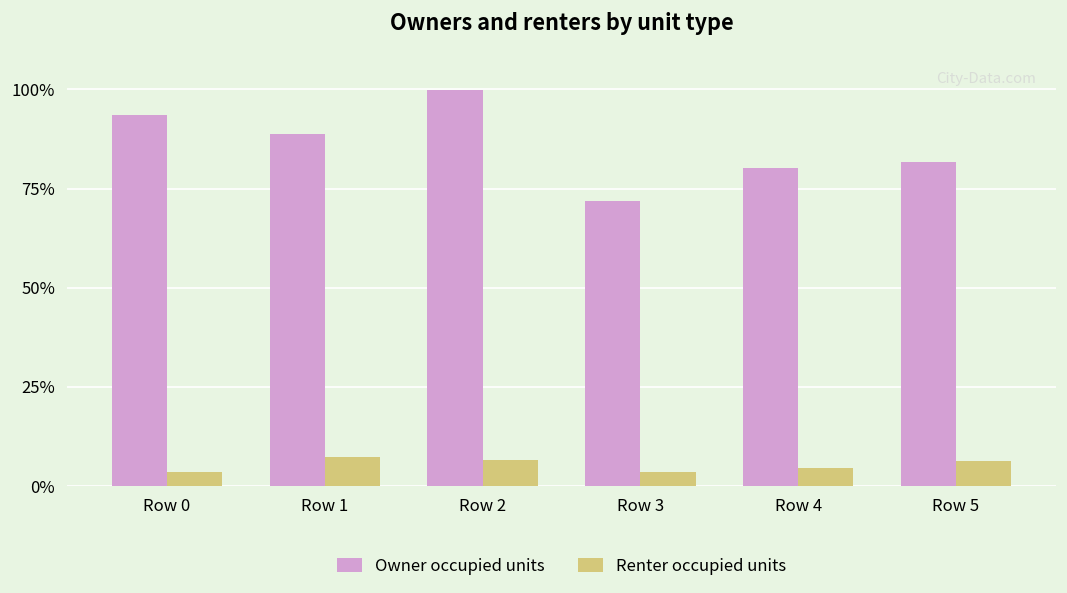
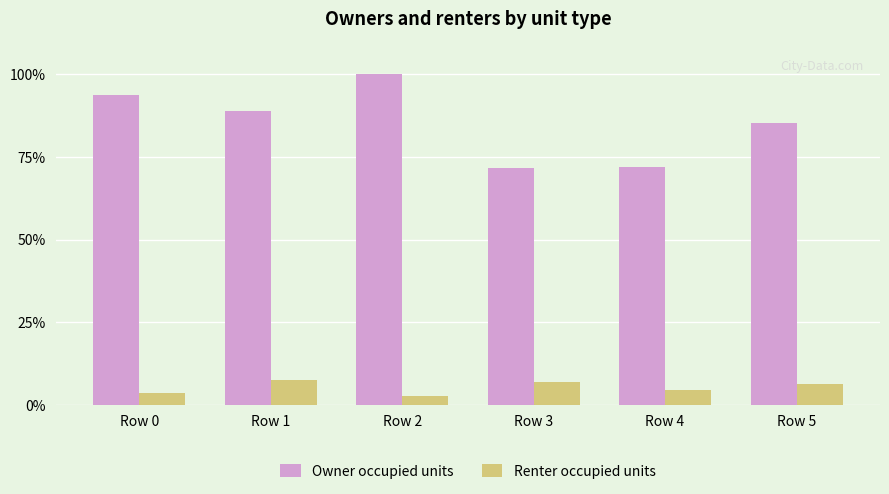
Renter occupied units, Row 2: 6% -> 3%
Renter occupied units, Row 3: 4% -> 7%
Owner occupied units, Row 4: 80% -> 72%
Owner occupied units, Row 5: 82% -> 85%
